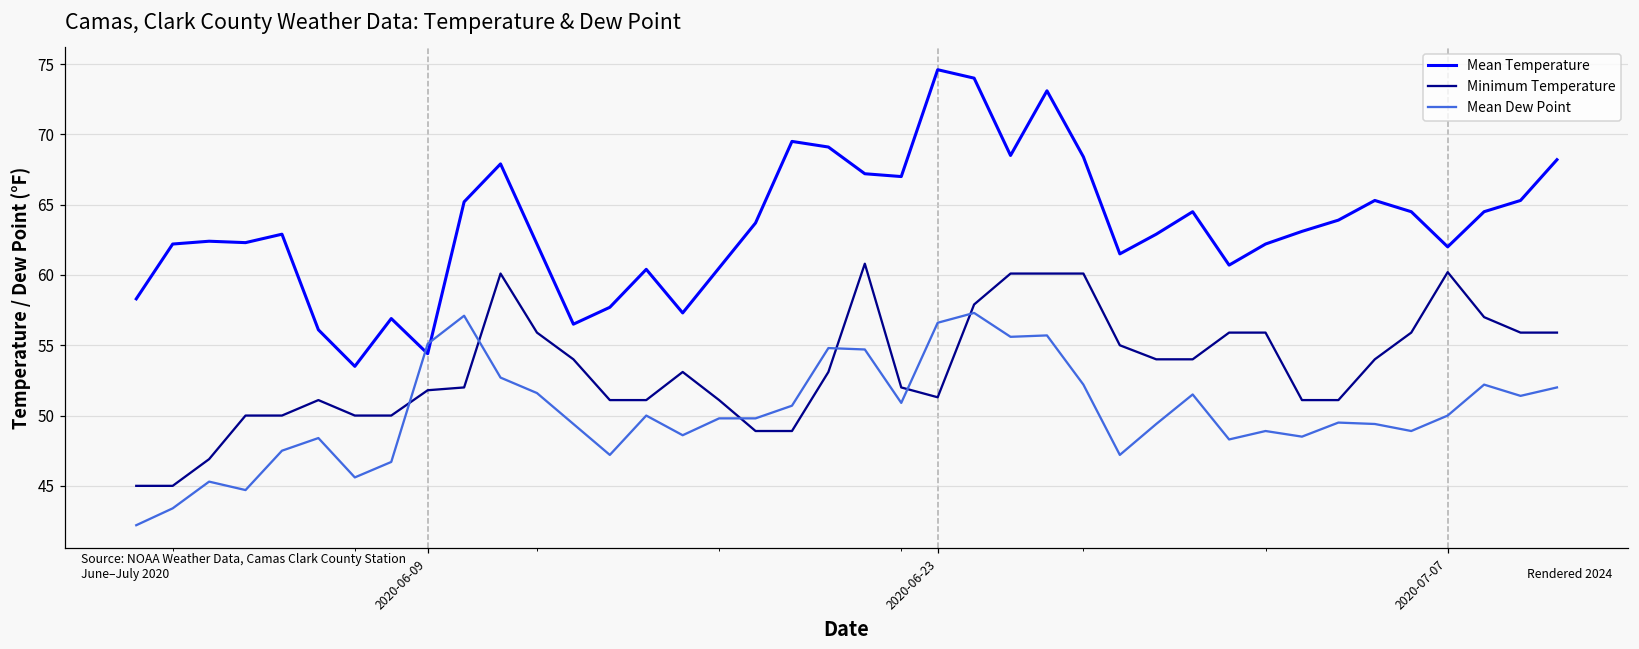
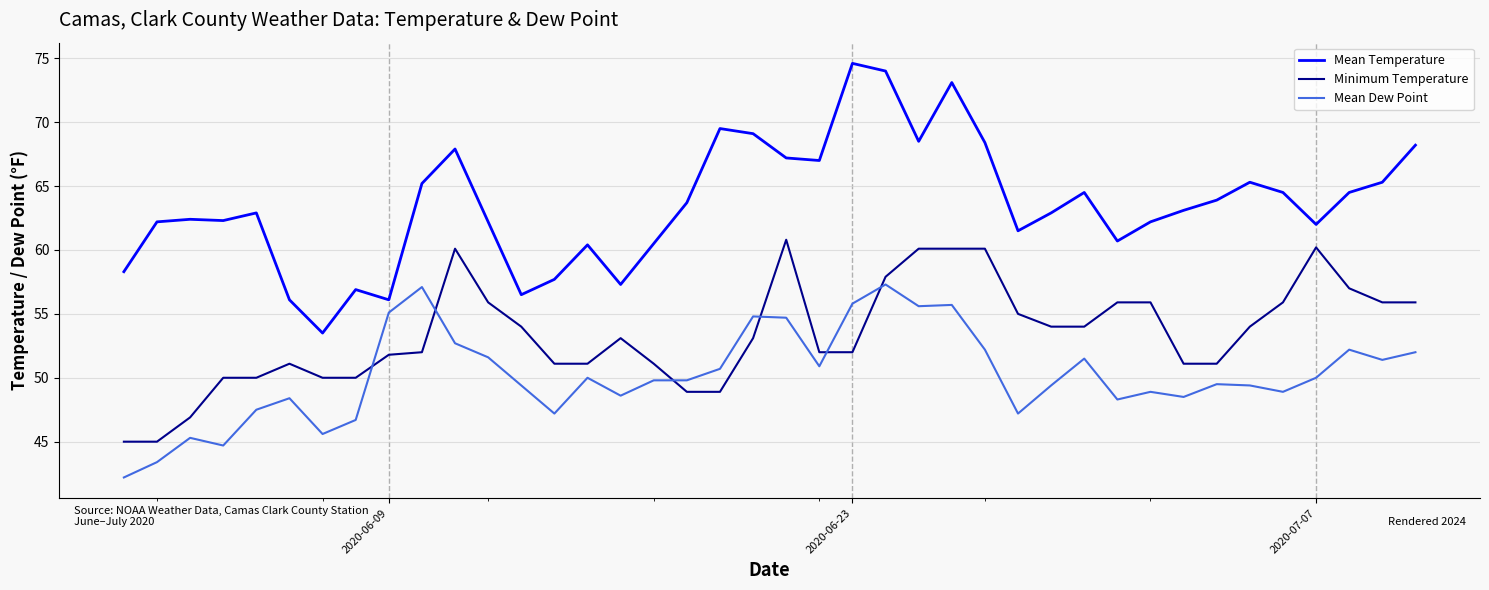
Mean Temperature, 2020-06-09: 54.4 -> 56.1
Minimum Temperature, 2020-06-23: 51.3 -> 52.0
Mean Dew Point, 2020-06-23: 56.6 -> 55.8
